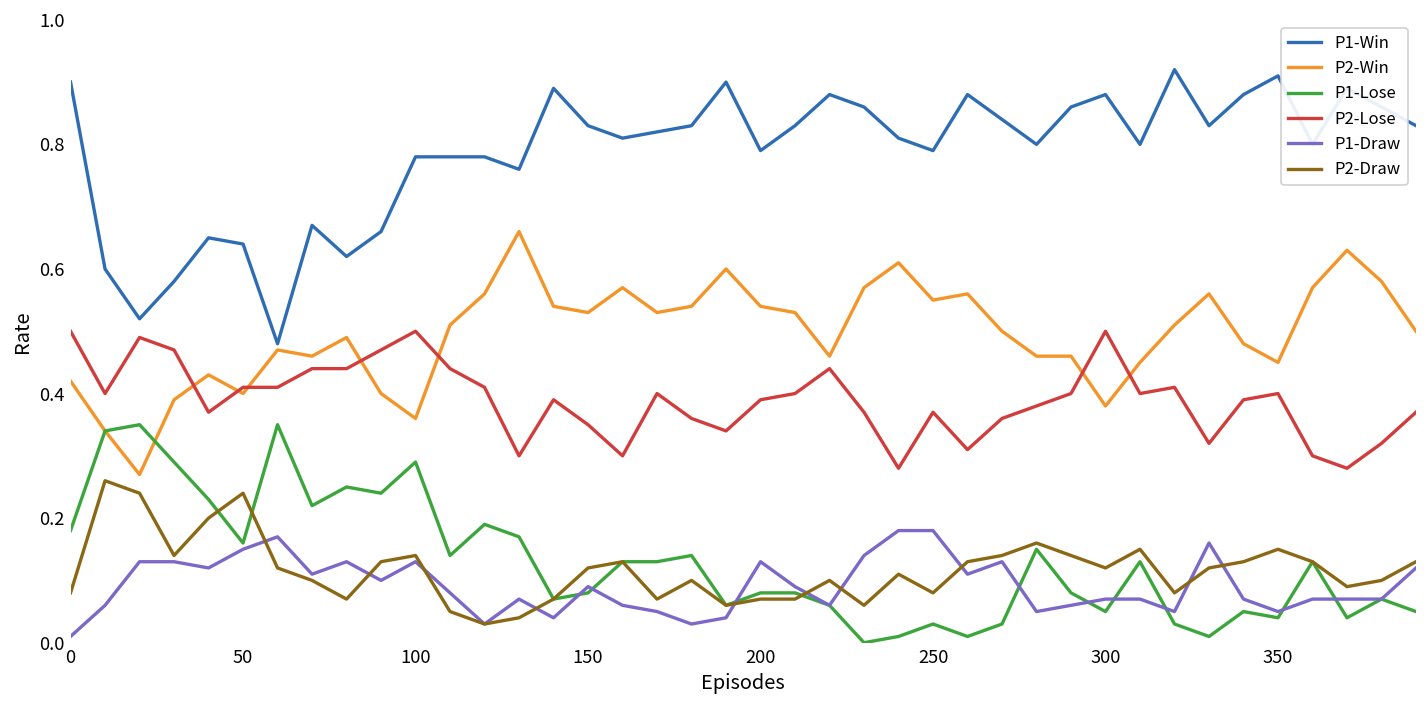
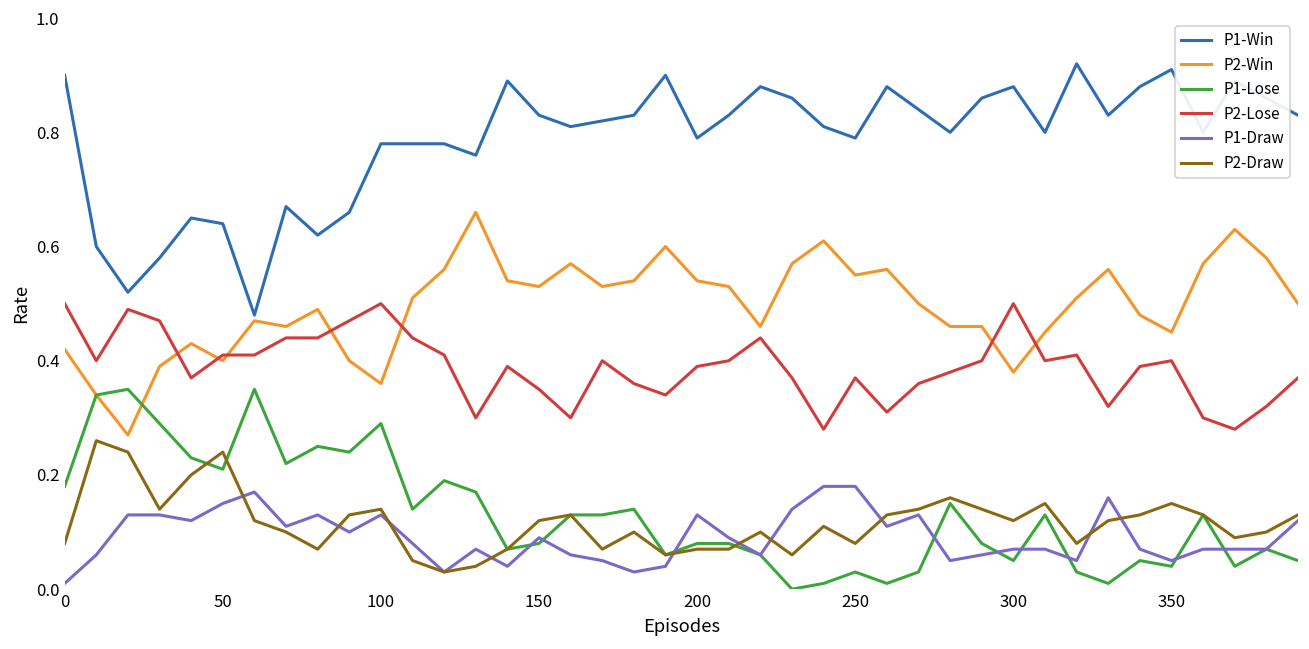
P1-Lose, 50: 0.16 -> 0.21
